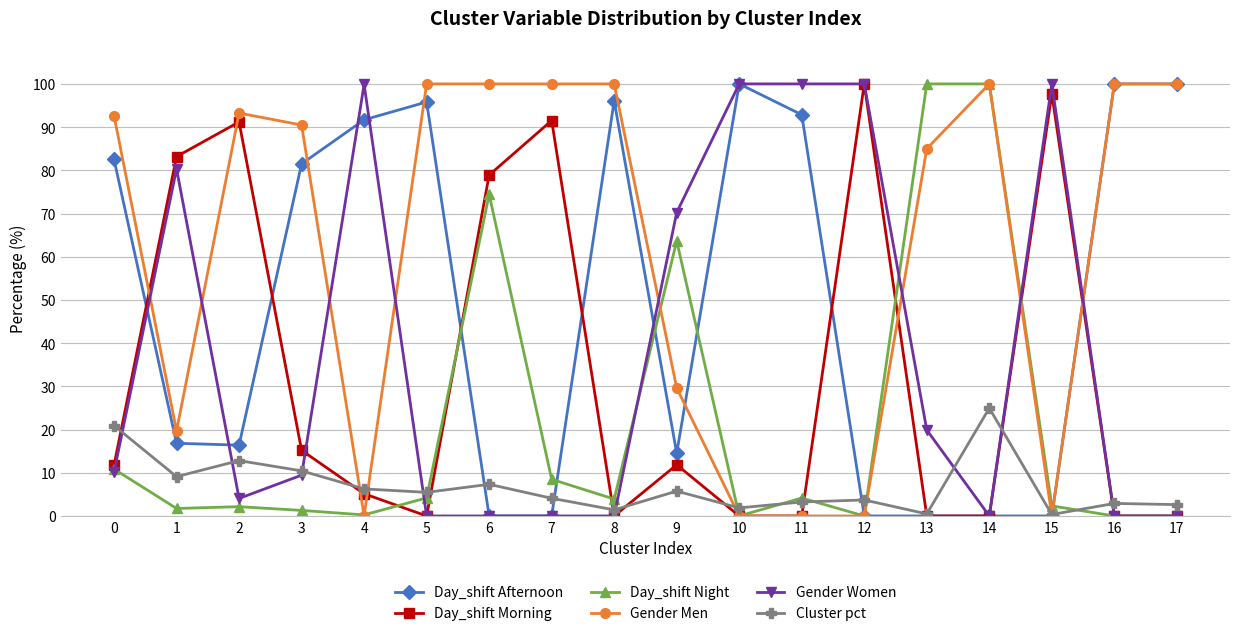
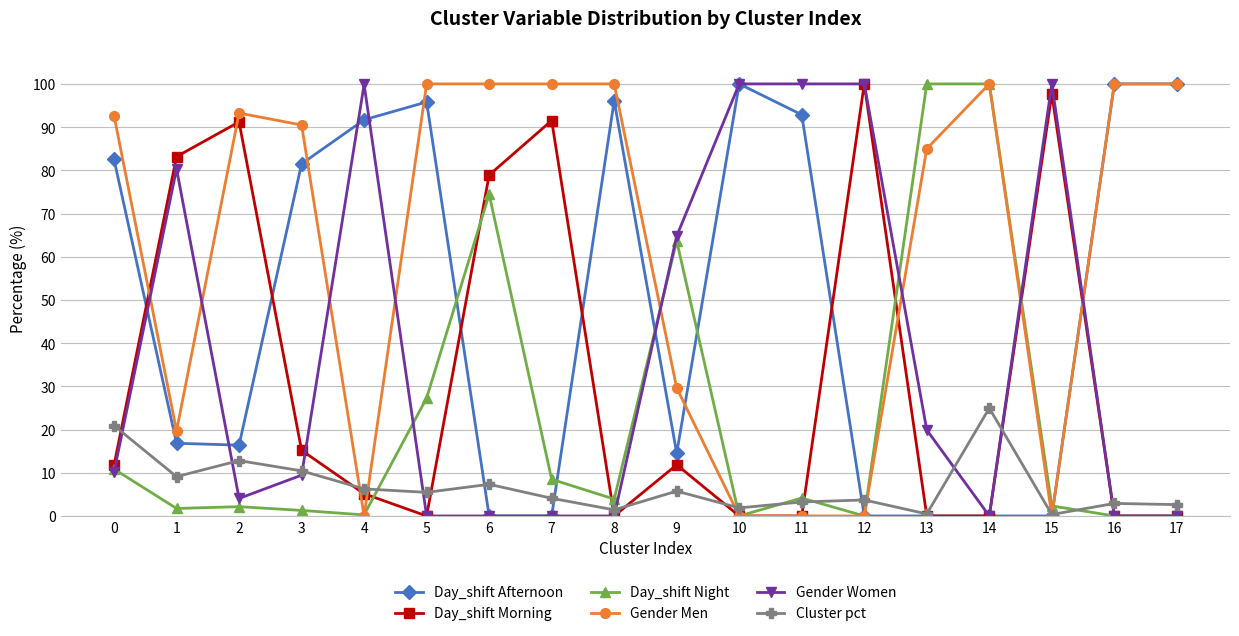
Day_shift Night, 5: 4 -> 27
Gender Women, 9: 70 -> 65
